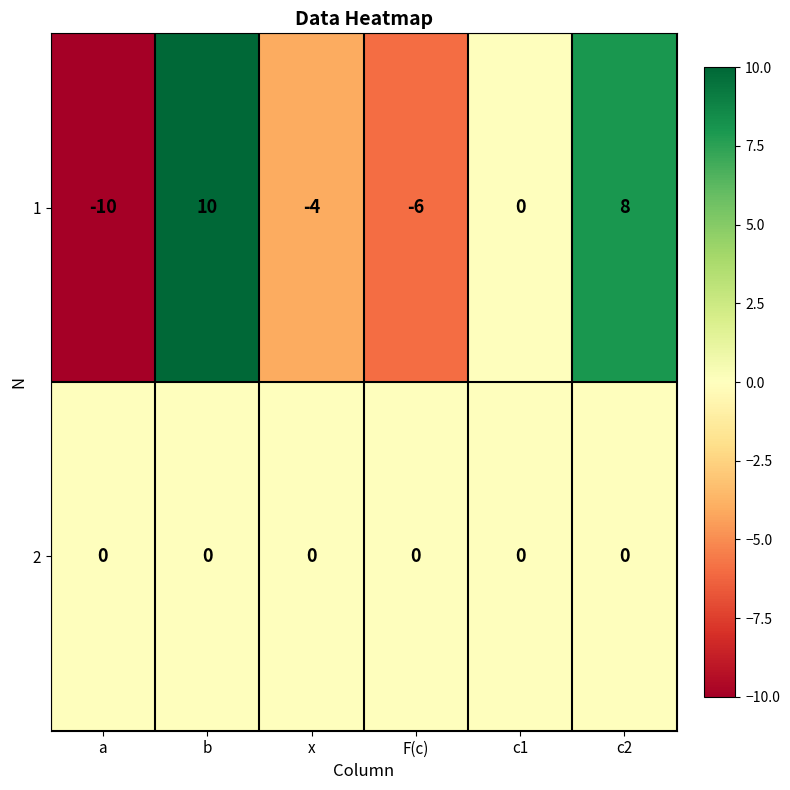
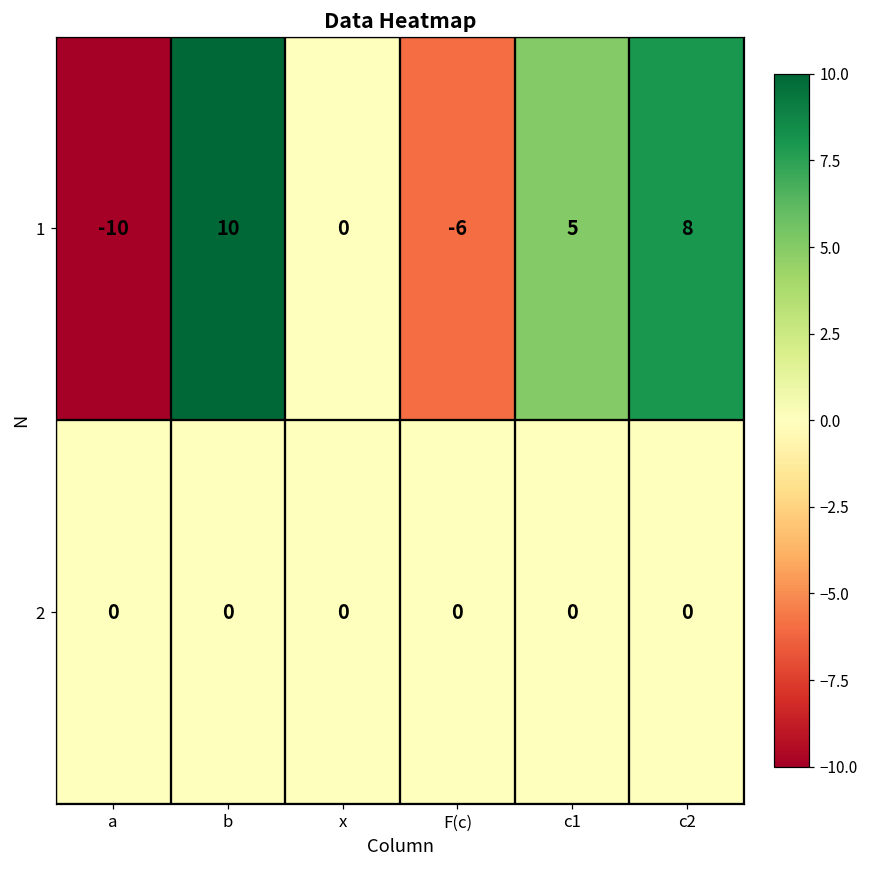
1, x: -4 -> 0
1, c1: 0 -> 5
